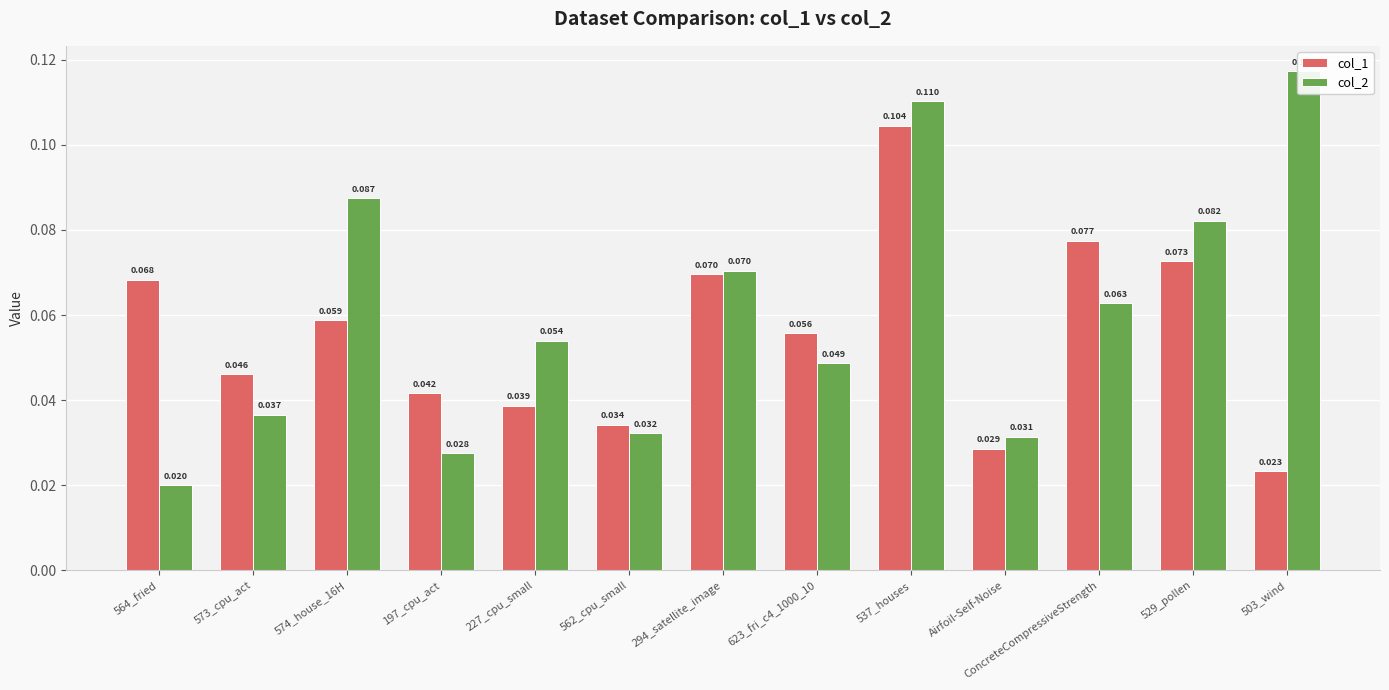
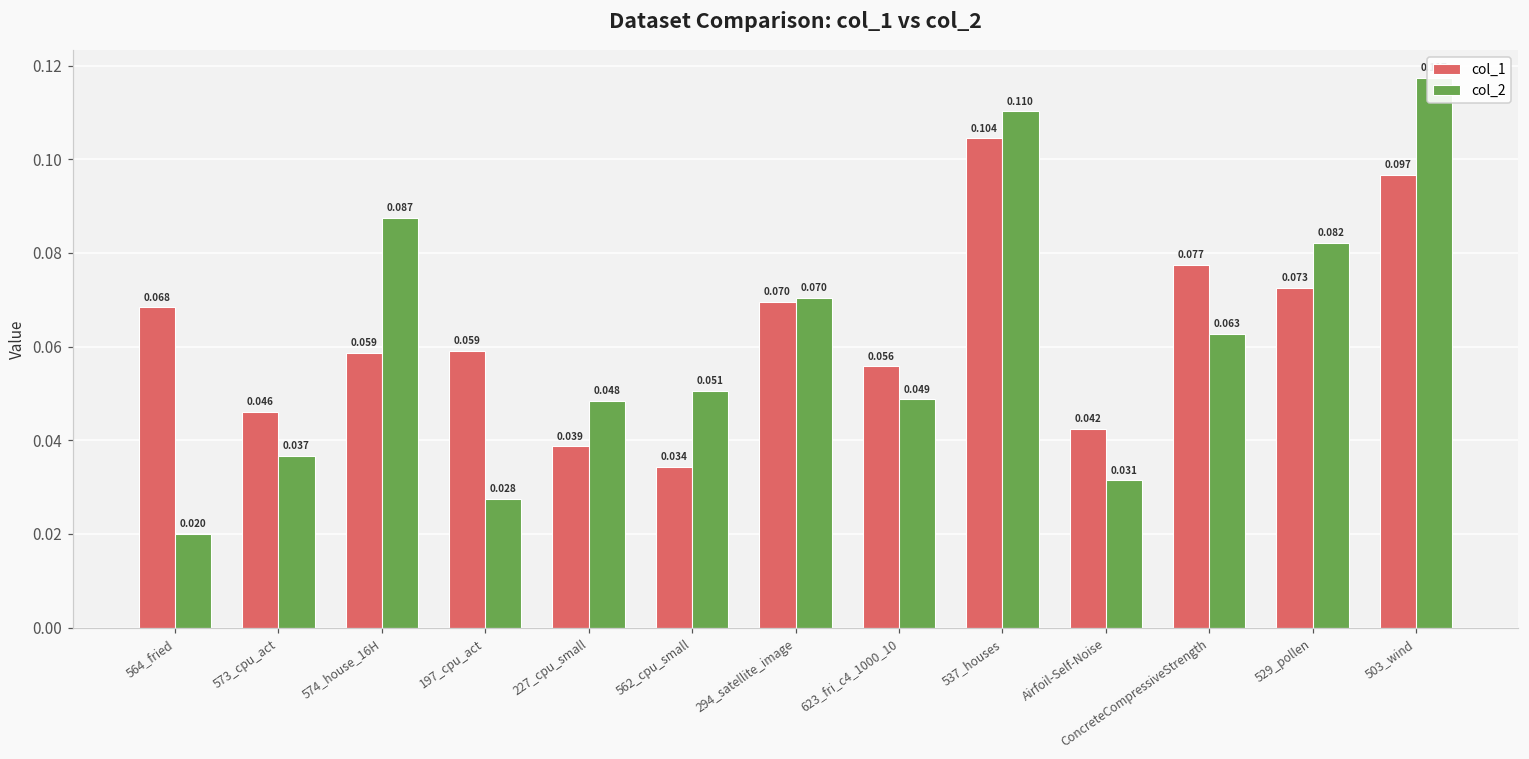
col_1, 197_cpu_act: 0.042 -> 0.059
col_2, 227_cpu_small: 0.054 -> 0.048
col_2, 562_cpu_small: 0.032 -> 0.051
col_1, Airfoil-Self-Noise: 0.029 -> 0.042
col_1, 503_wind: 0.023 -> 0.097
